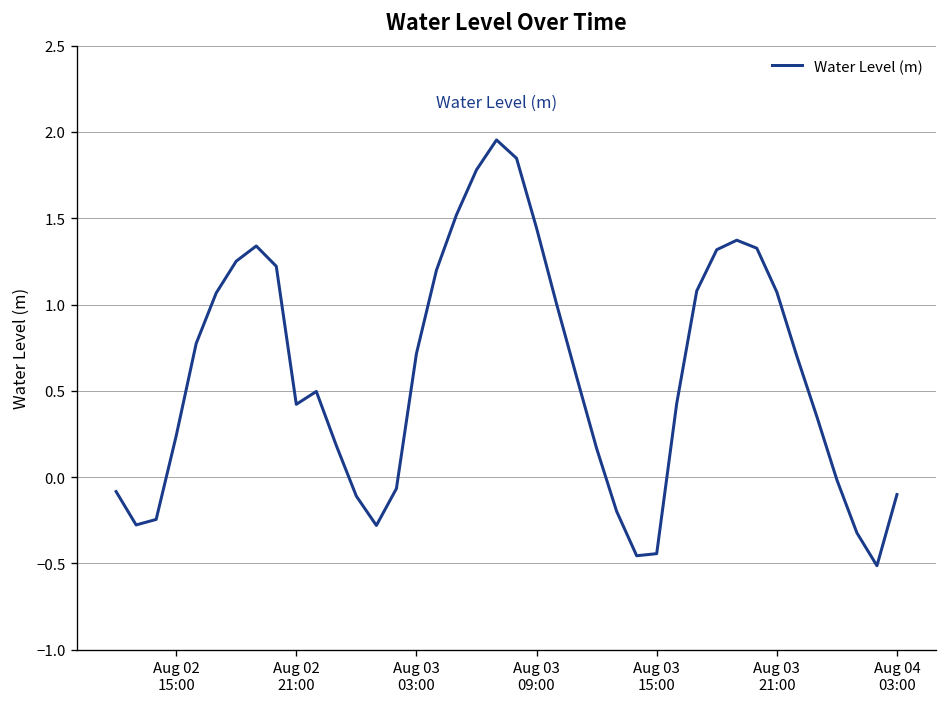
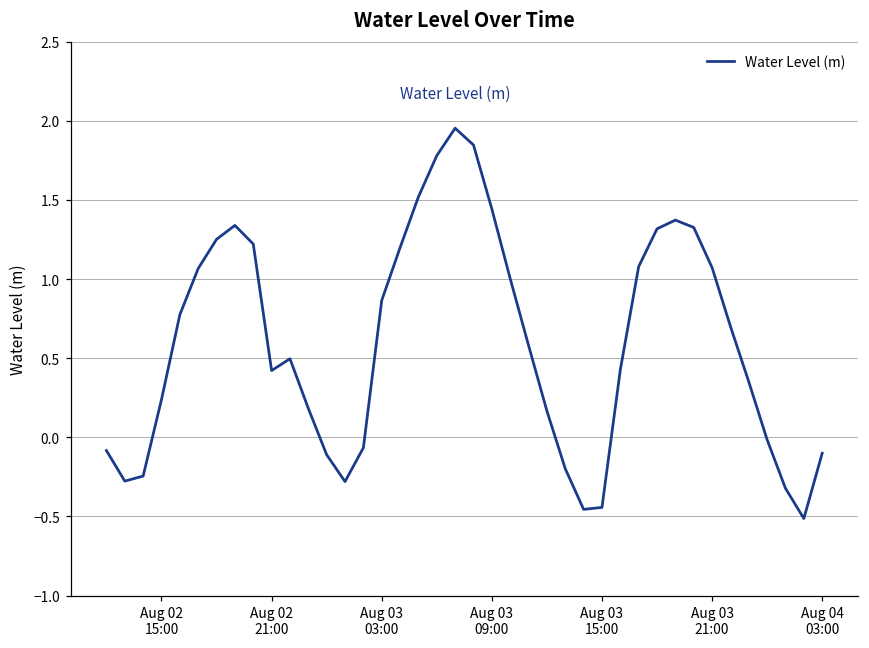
Aug 03 03:00: 0.72 -> 0.87
